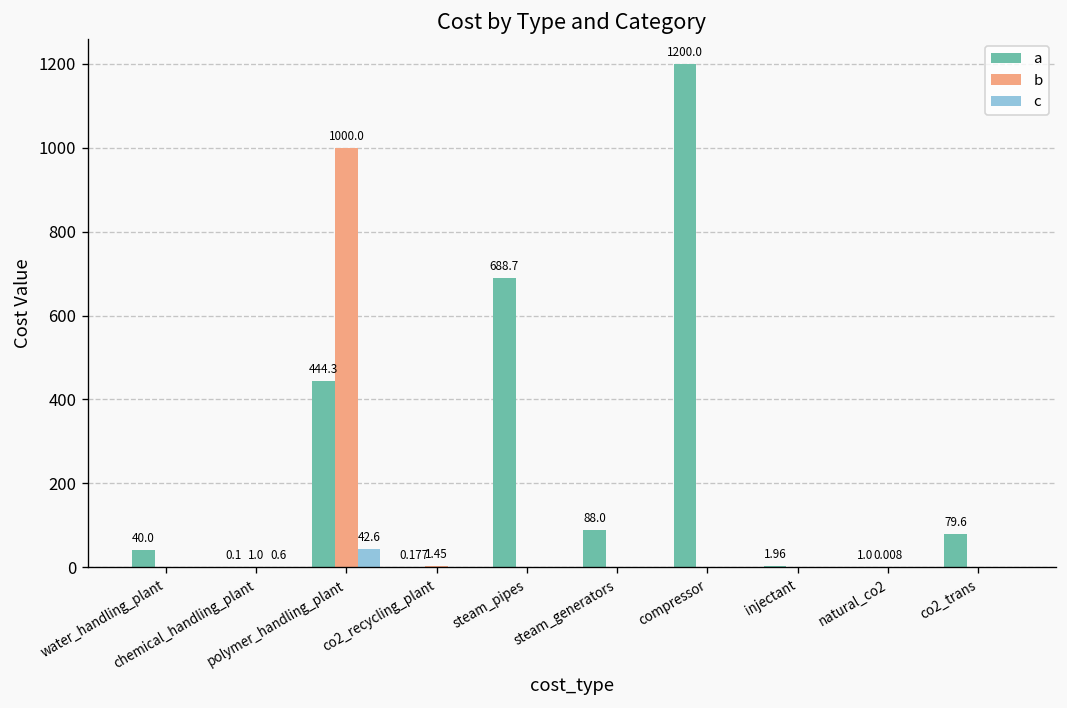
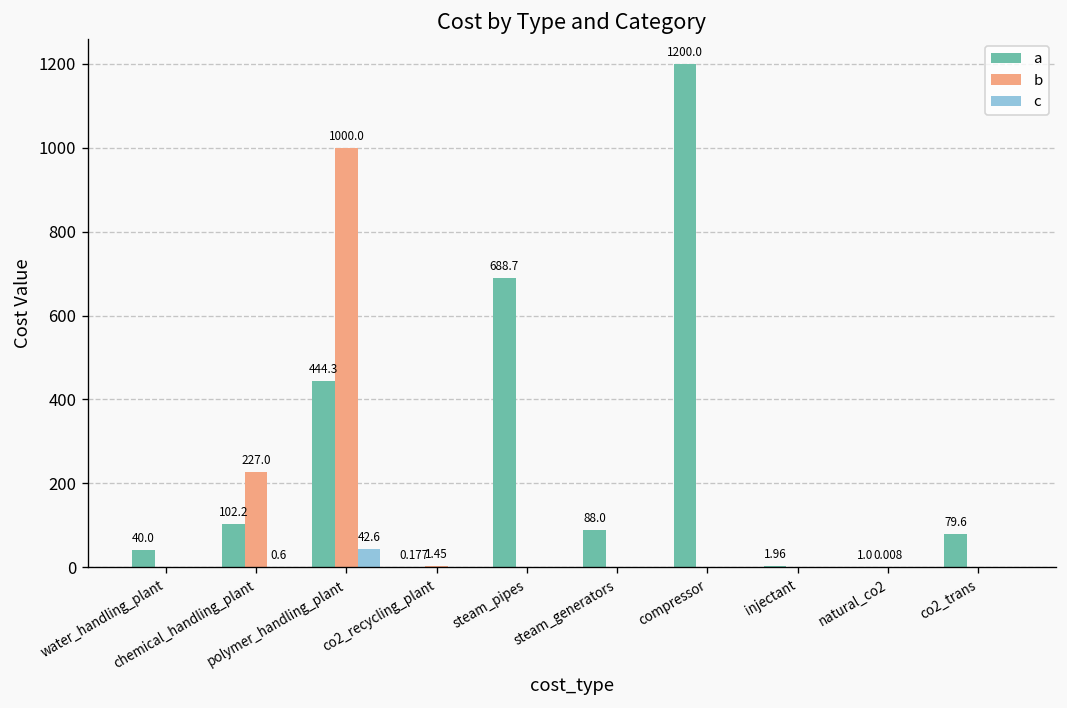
a, chemical_handling_plant: 0.1 -> 102.2
b, chemical_handling_plant: 1.0 -> 227.0
